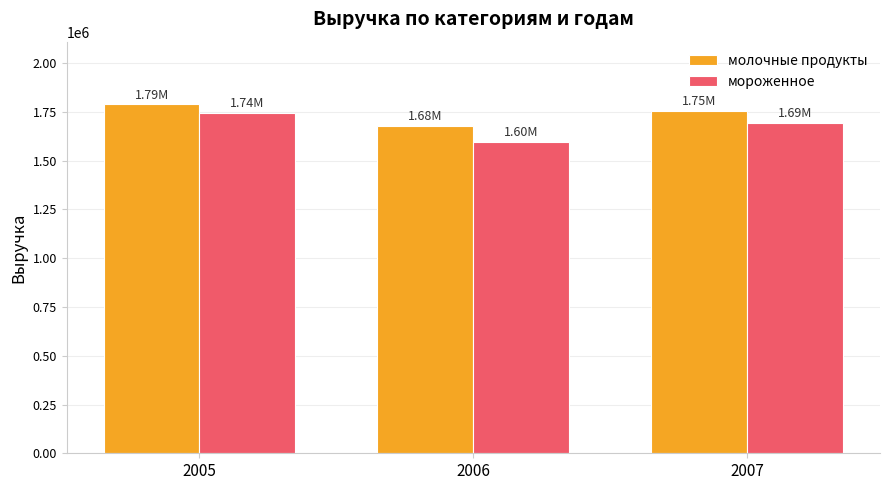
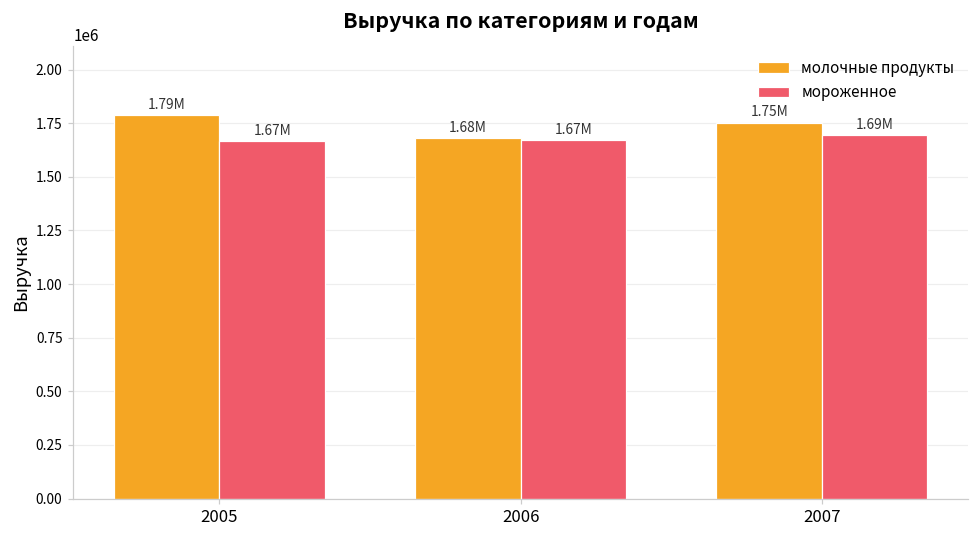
мороженное, 2005: 1.74M -> 1.67M
мороженное, 2006: 1.60M -> 1.67M
